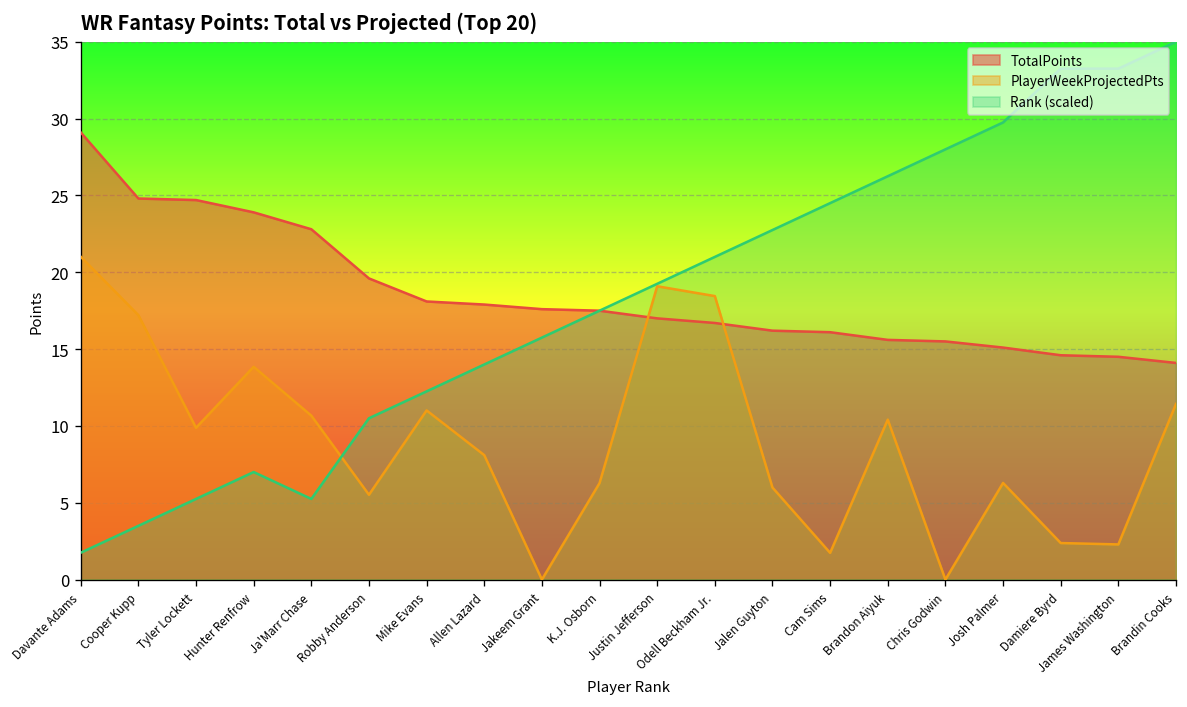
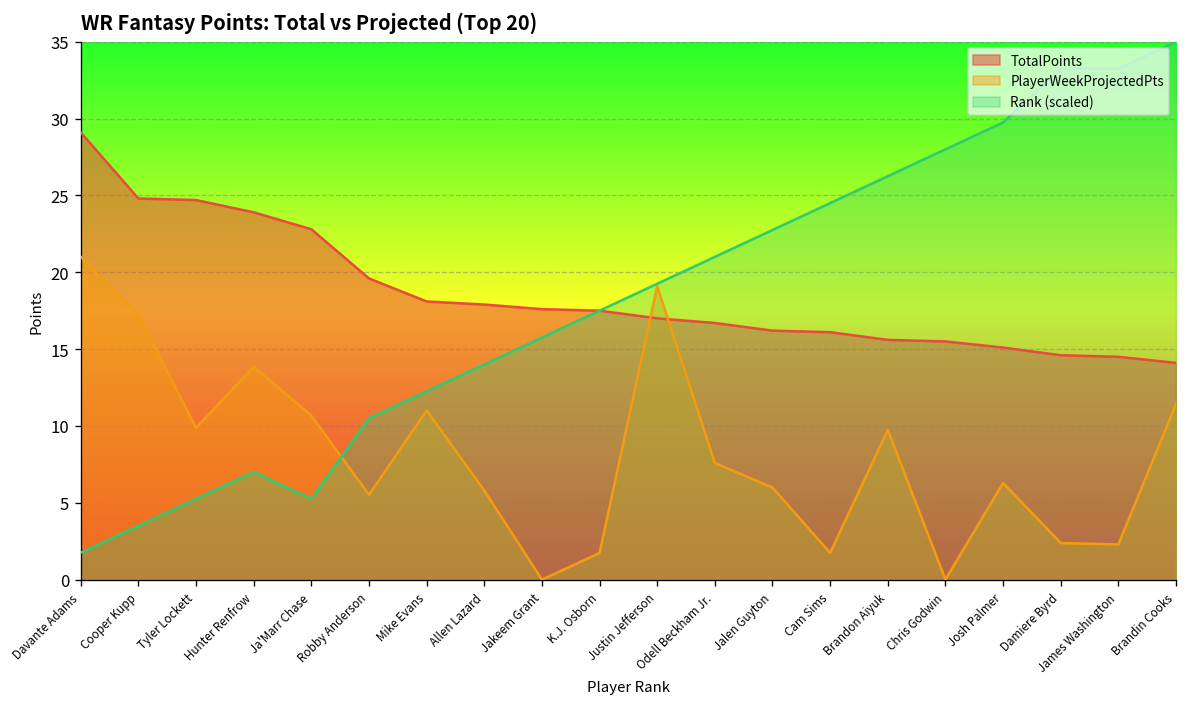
PlayerWeekProjectedPts, Allen Lazard: 8.1 -> 5.8
PlayerWeekProjectedPts, K.J. Osborn: 6.3 -> 1.7
PlayerWeekProjectedPts, Odell Beckham Jr.: 18.5 -> 7.6
PlayerWeekProjectedPts, Brandon Aiyuk: 10.4 -> 9.7
